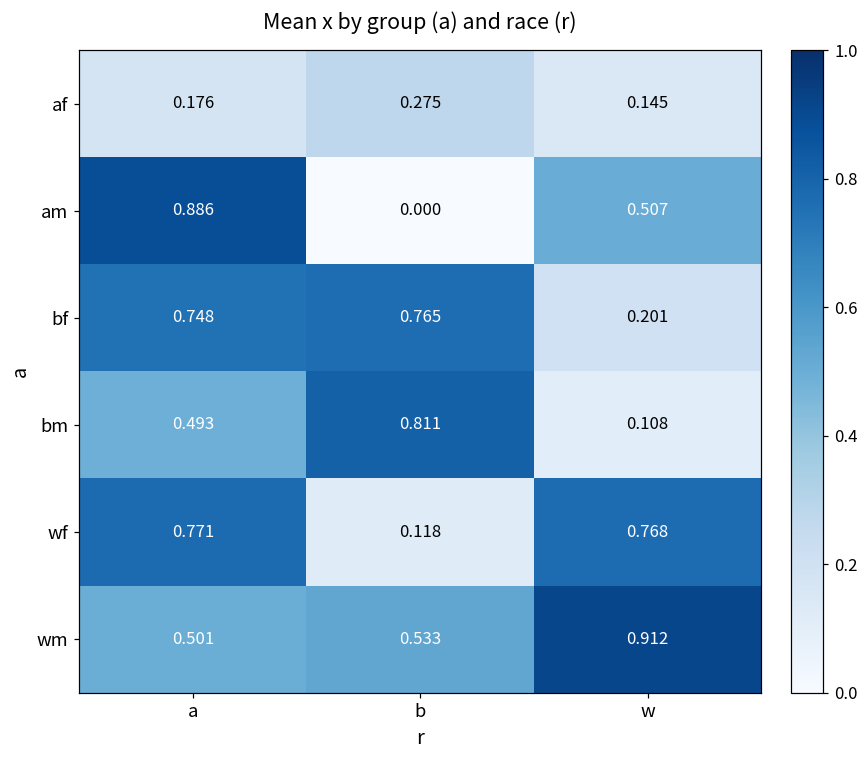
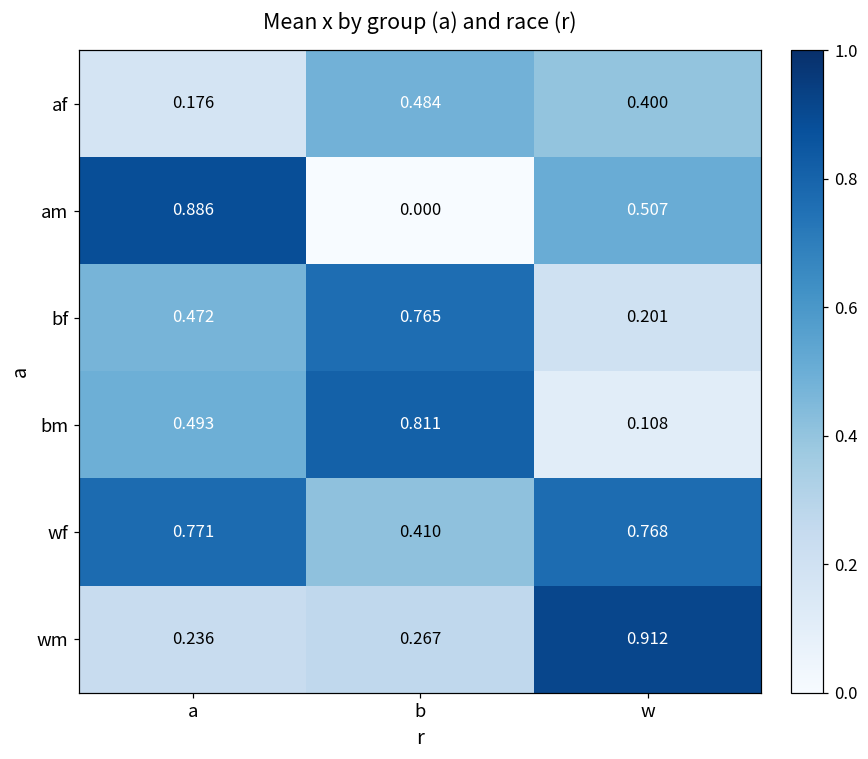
af, b: 0.275 -> 0.484
af, w: 0.145 -> 0.400
bf, a: 0.748 -> 0.472
wf, b: 0.118 -> 0.410
wm, a: 0.501 -> 0.236
wm, b: 0.533 -> 0.267
